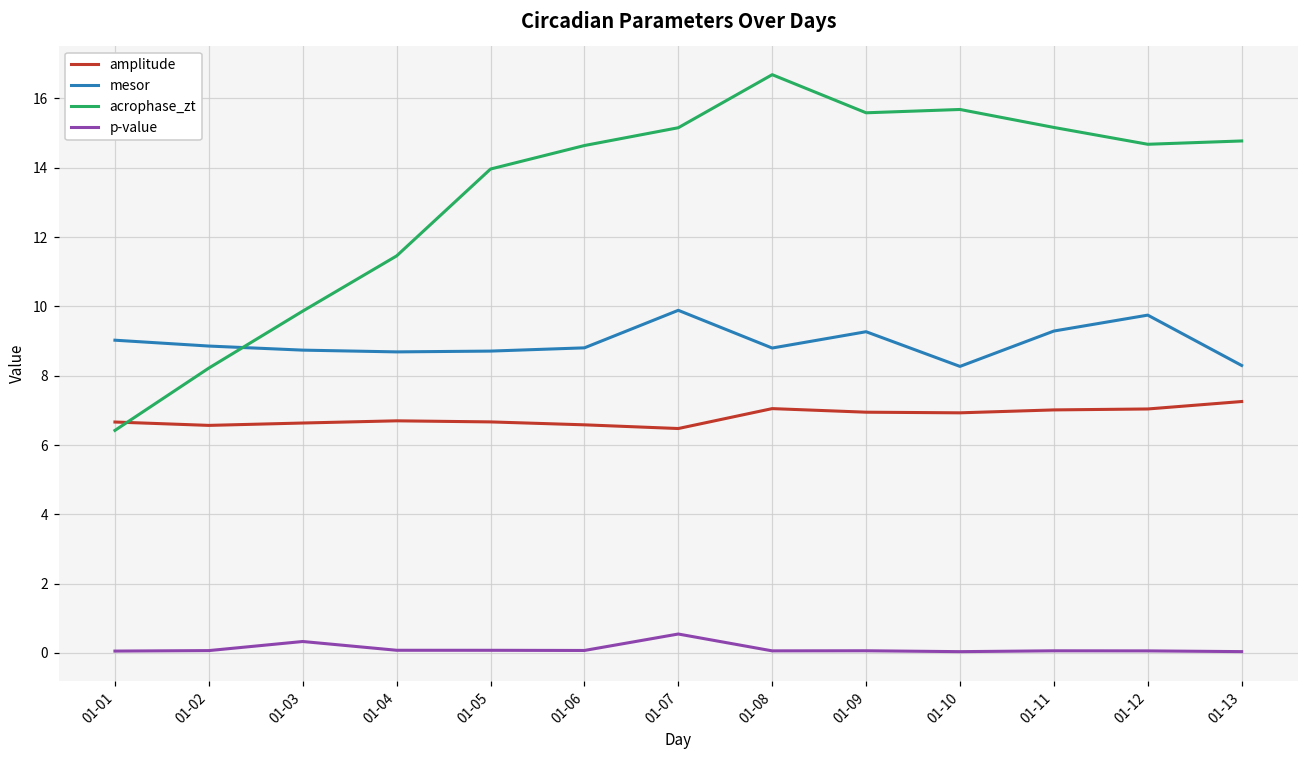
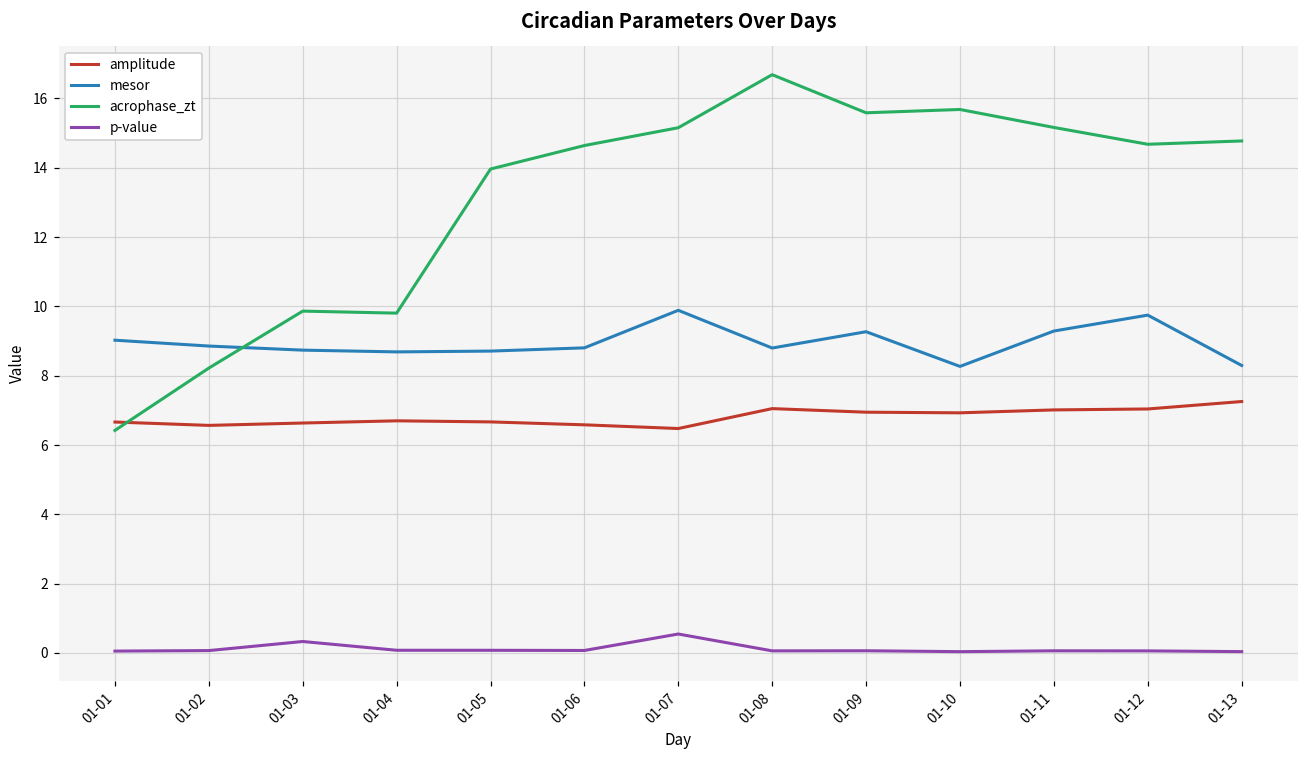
acrophase_zt, 01-04: 11.5 -> 9.8
